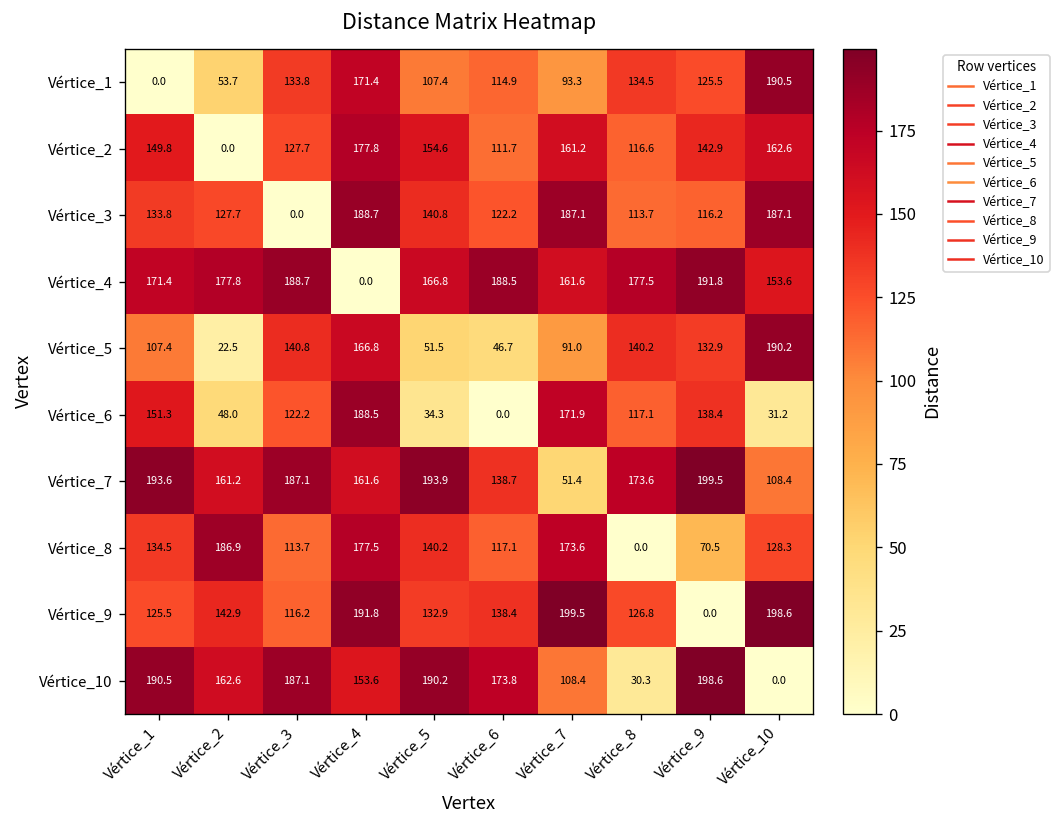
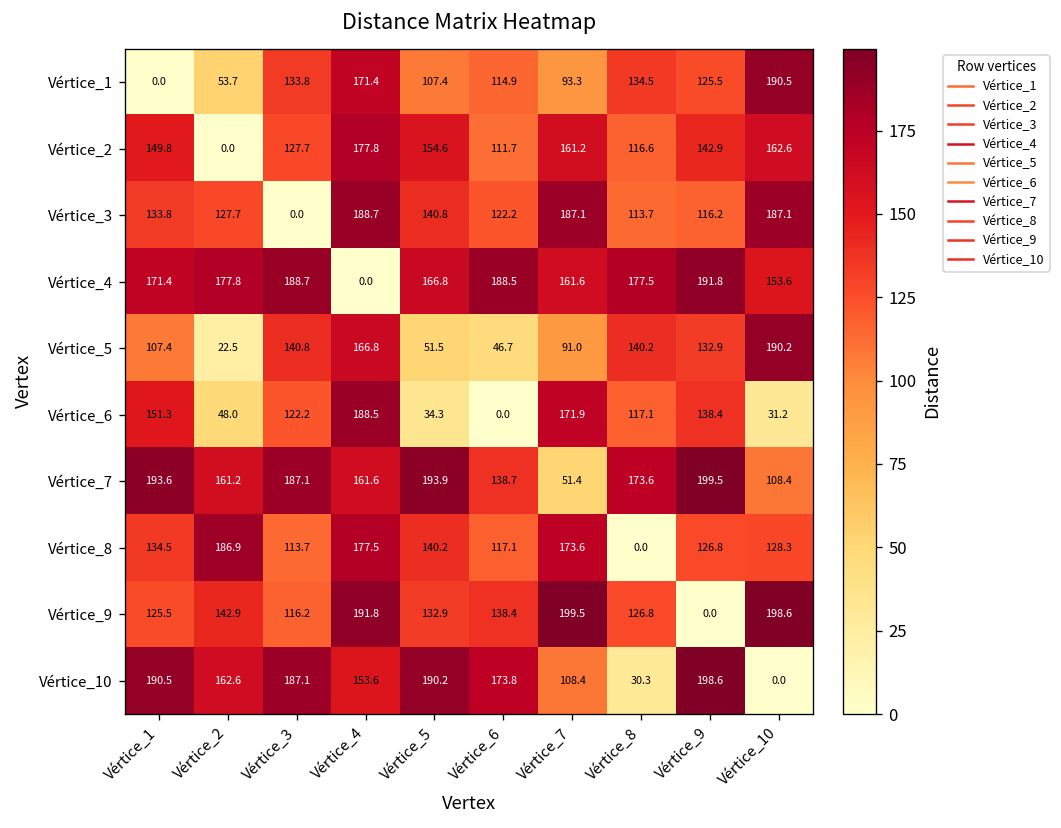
Vértice_8, Vértice_9: 70.5 -> 126.8
